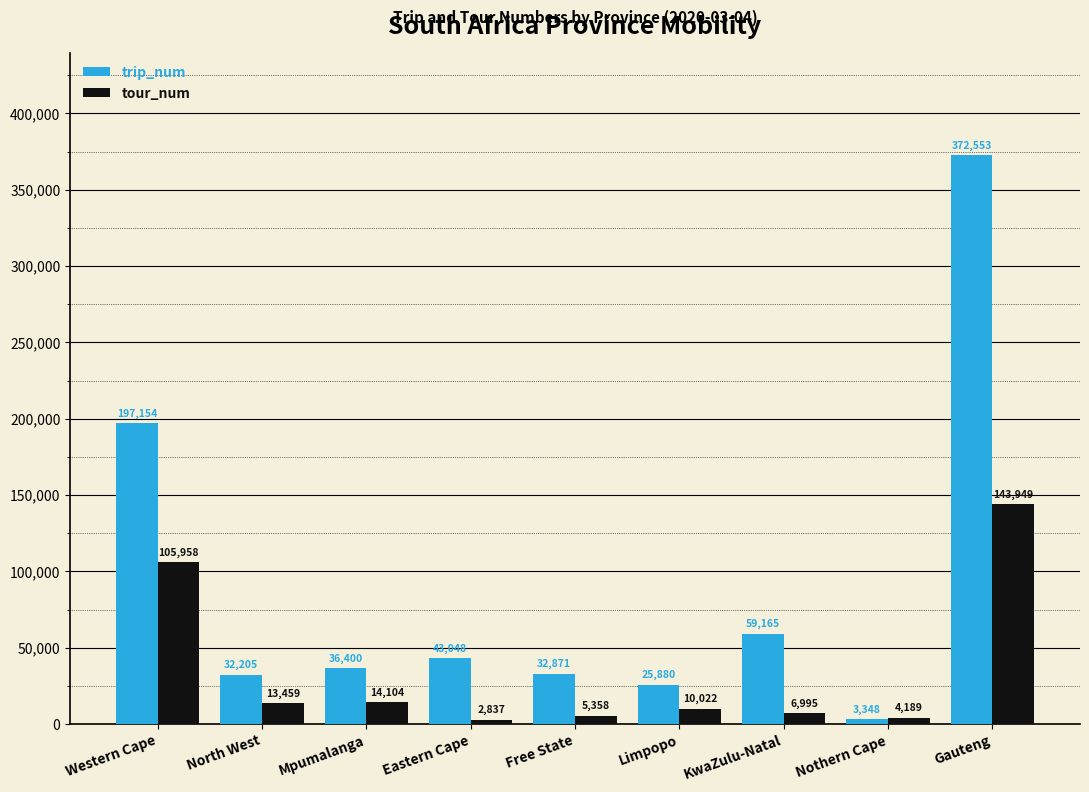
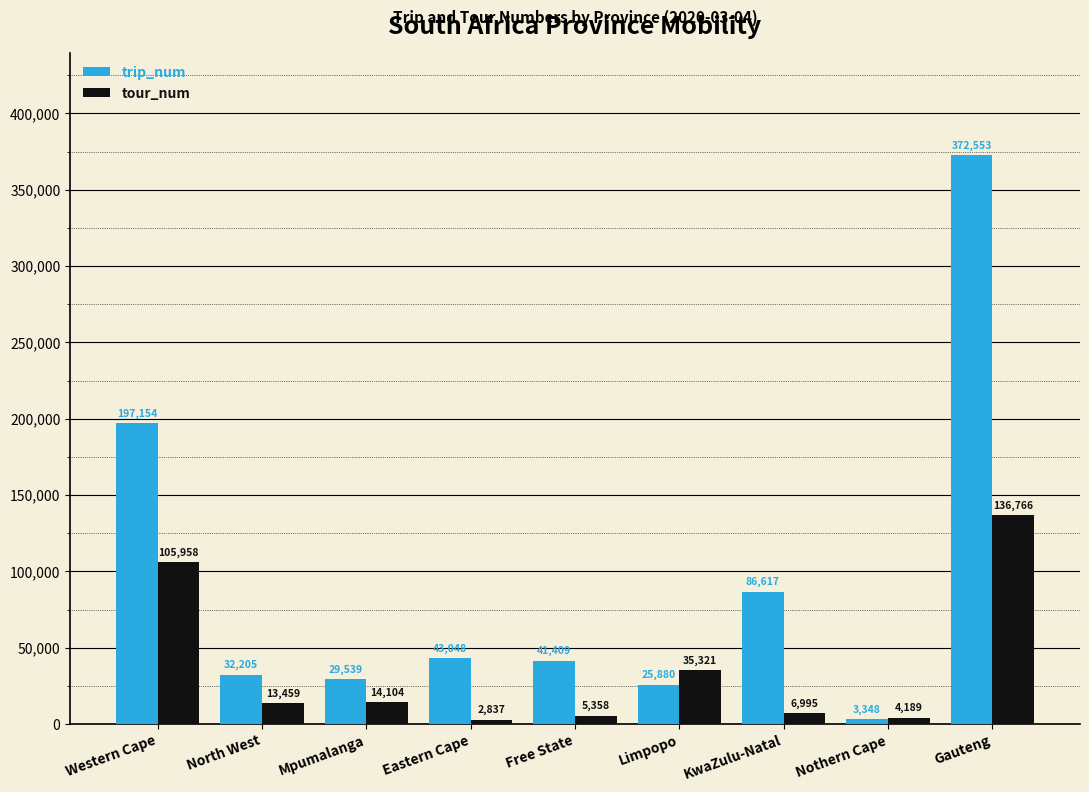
trip_num, Mpumalanga: 36,400 -> 29,539
trip_num, Free State: 32,871 -> 41,409
tour_num, Limpopo: 10,022 -> 35,321
trip_num, KwaZulu-Natal: 59,165 -> 86,617
tour_num, Gauteng: 143,949 -> 136,766
